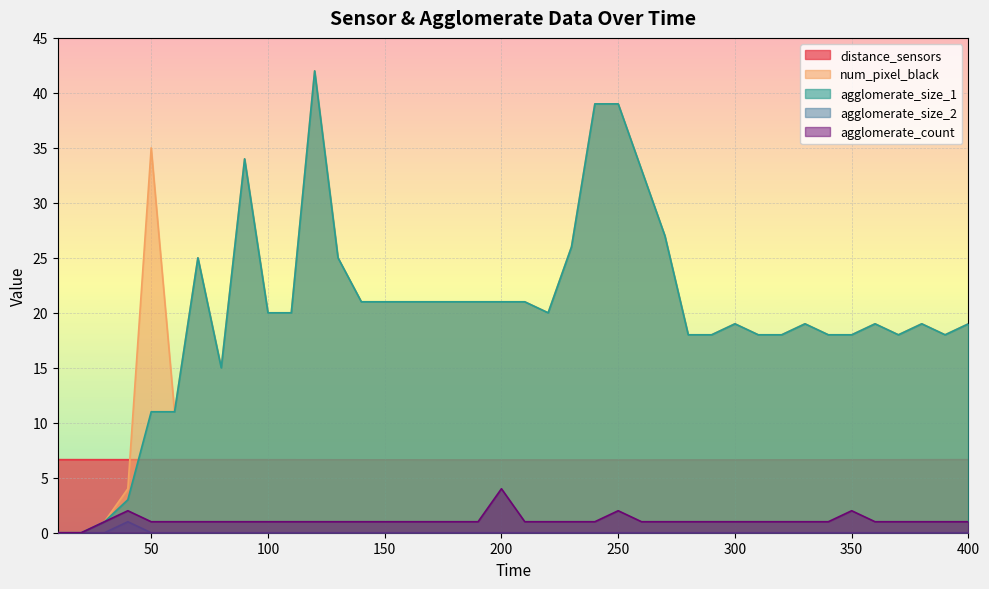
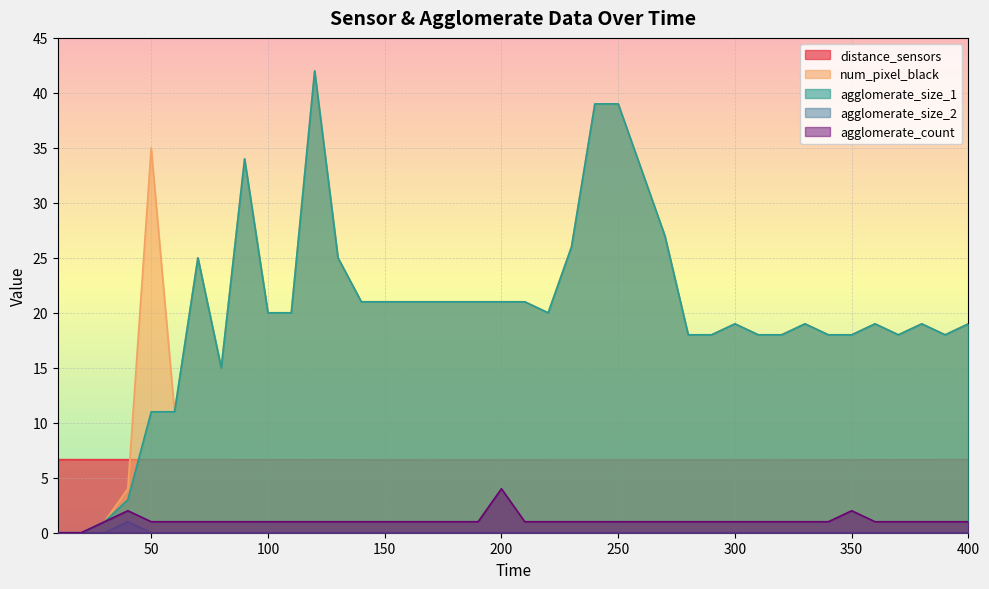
agglomerate_count, 250: 2 -> 1
